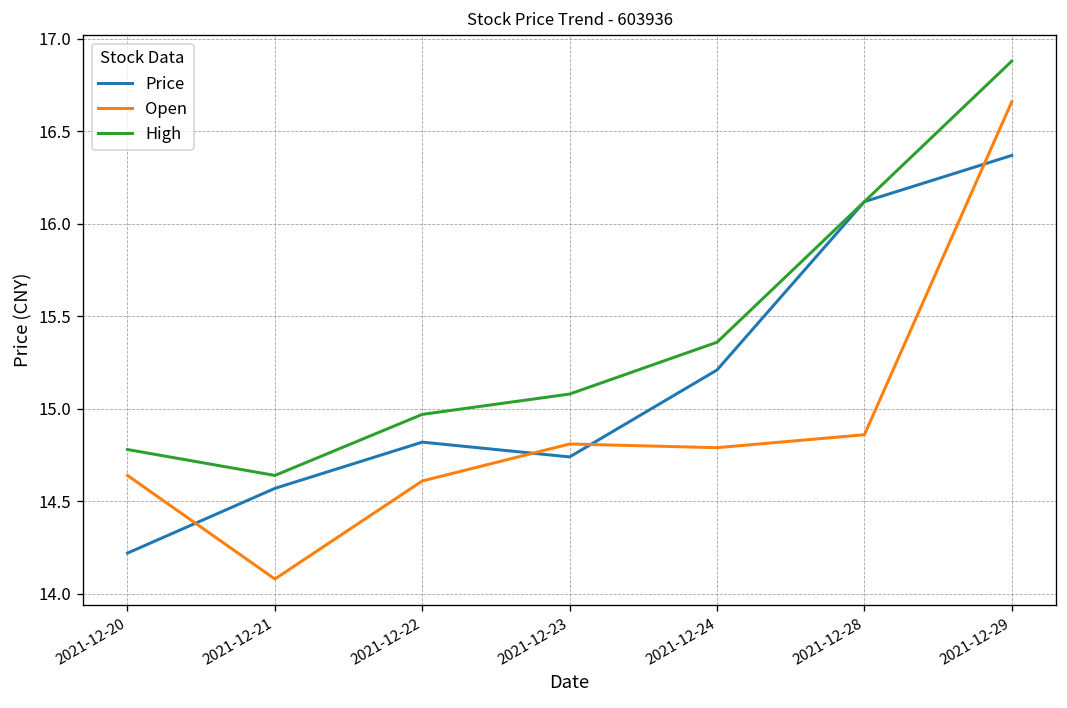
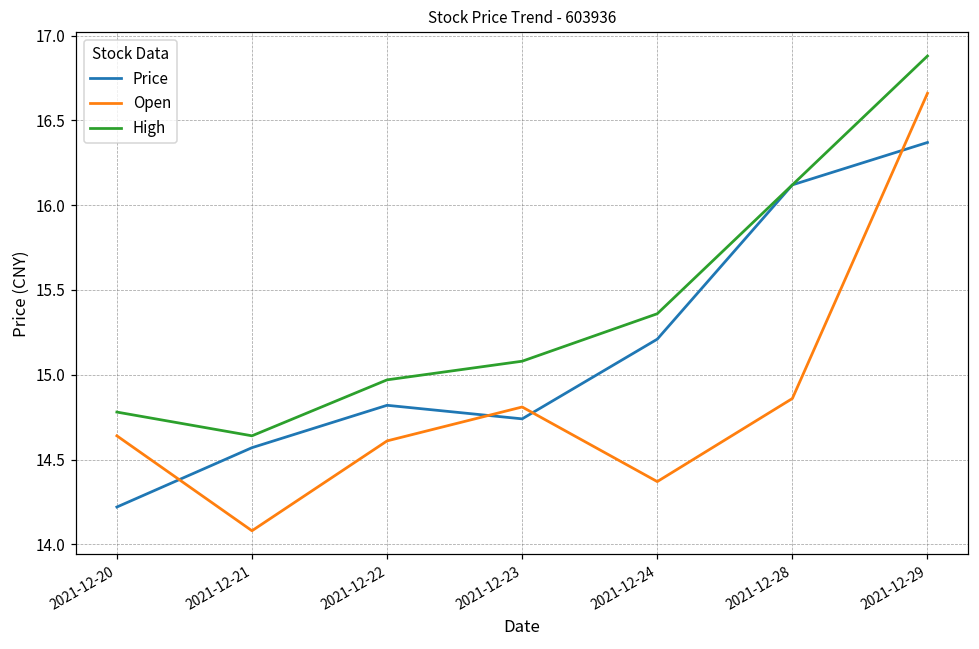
Open, 2021-12-24: 14.79 -> 14.37
